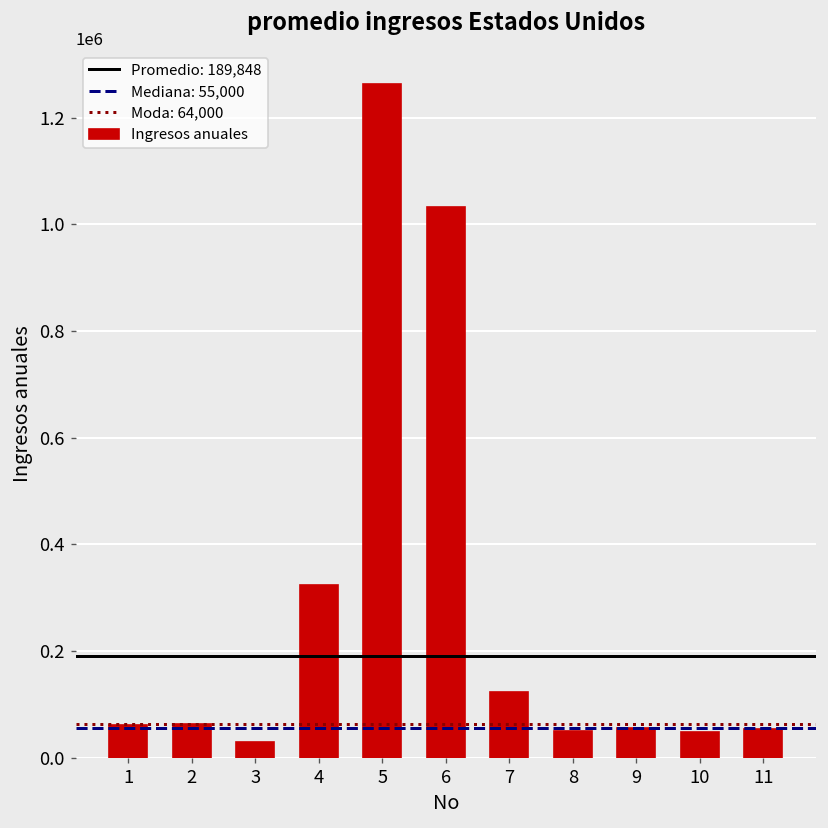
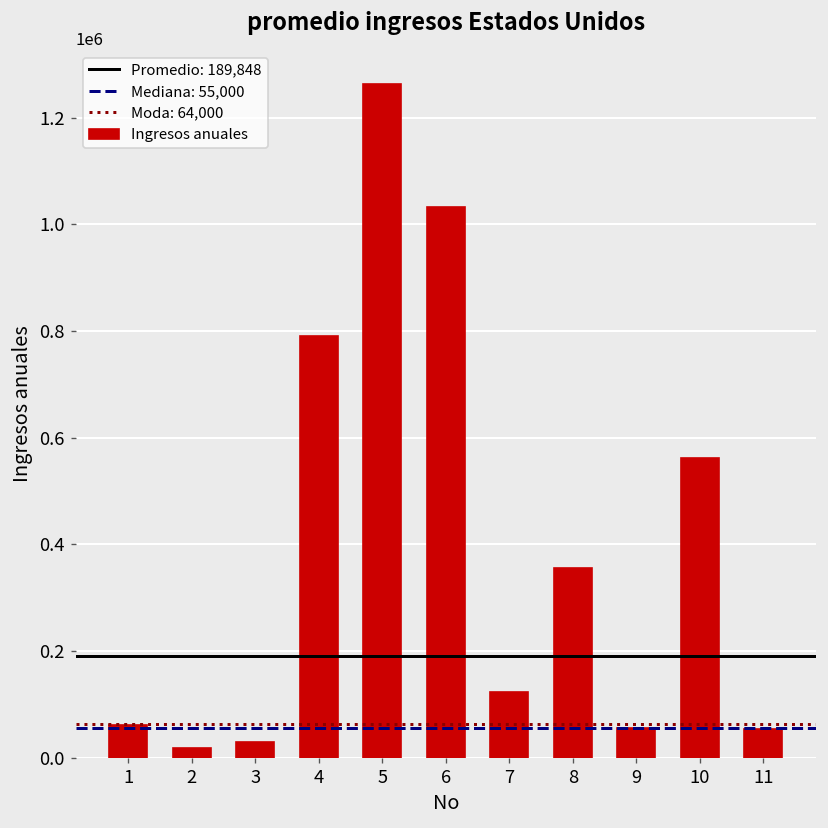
2: 60000 -> 20000
4: 320000 -> 790000
8: 50000 -> 360000
10: 50000 -> 560000
